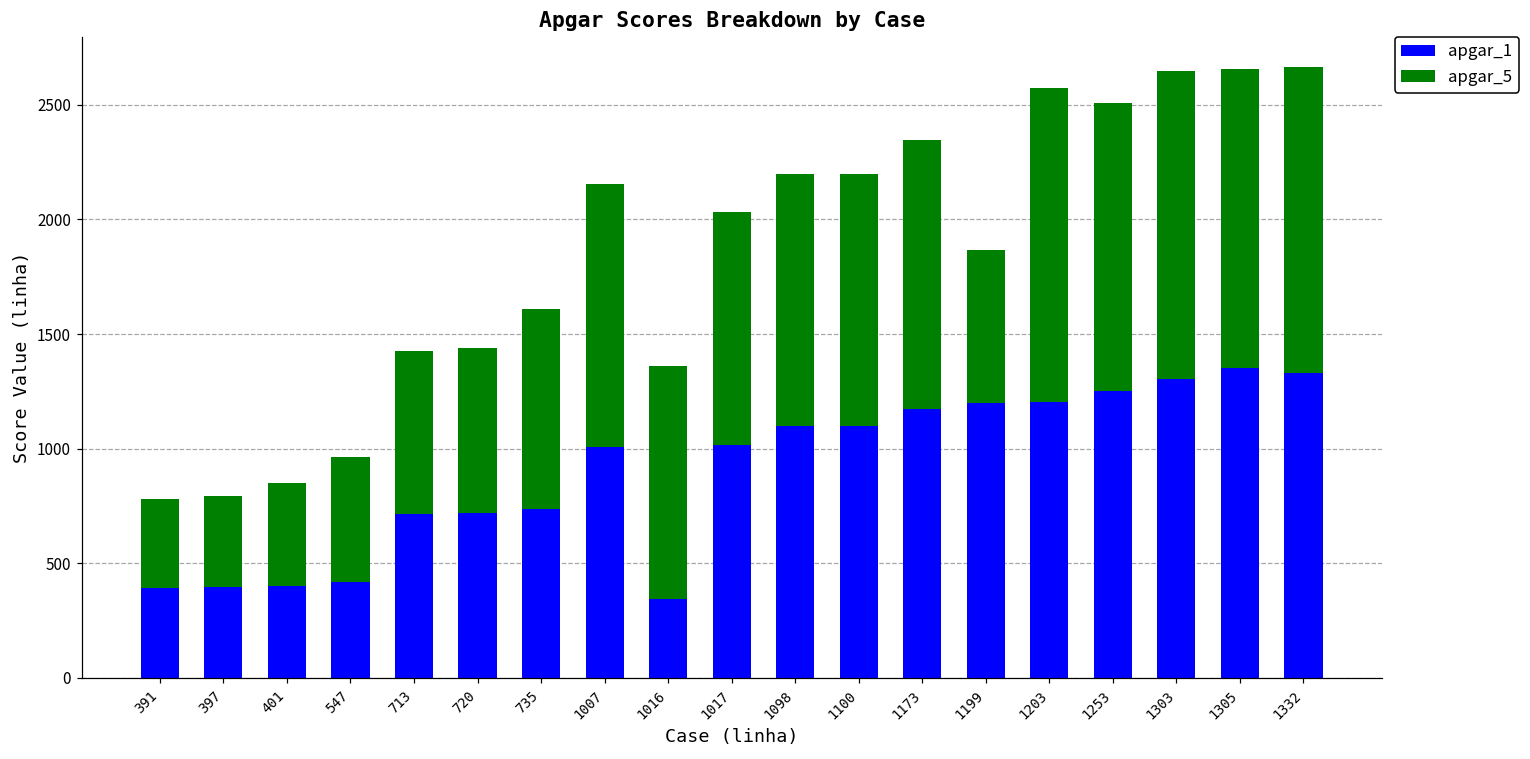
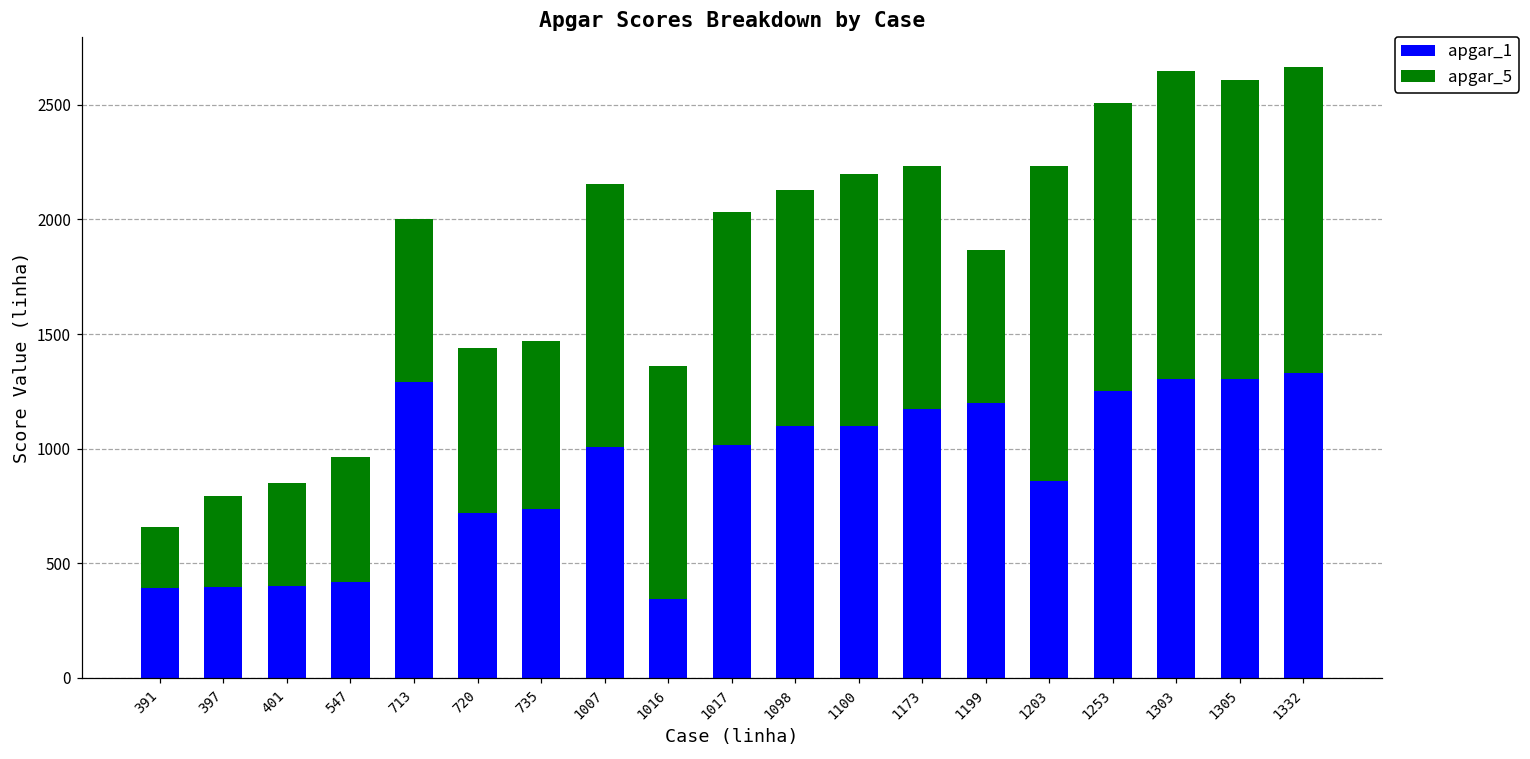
apgar_5, 391: 390 -> 270
apgar_1, 713: 710 -> 1290
apgar_5, 735: 870 -> 740
apgar_5, 1098: 1100 -> 1030
apgar_5, 1173: 1170 -> 1060
apgar_1, 1203: 1200 -> 860
apgar_1, 1305: 1350 -> 1310
